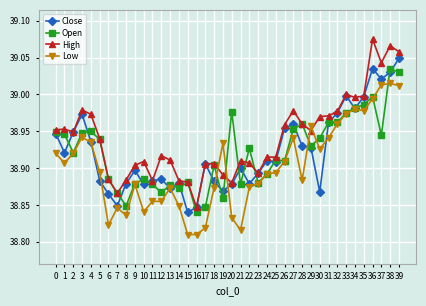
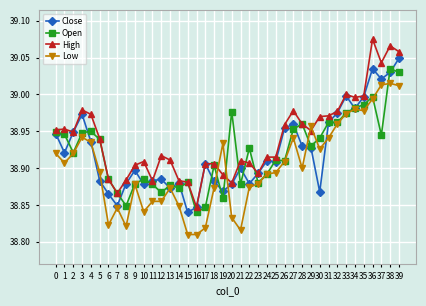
Low, 8: 38.84 -> 38.82
Low, 28: 38.88 -> 38.90
